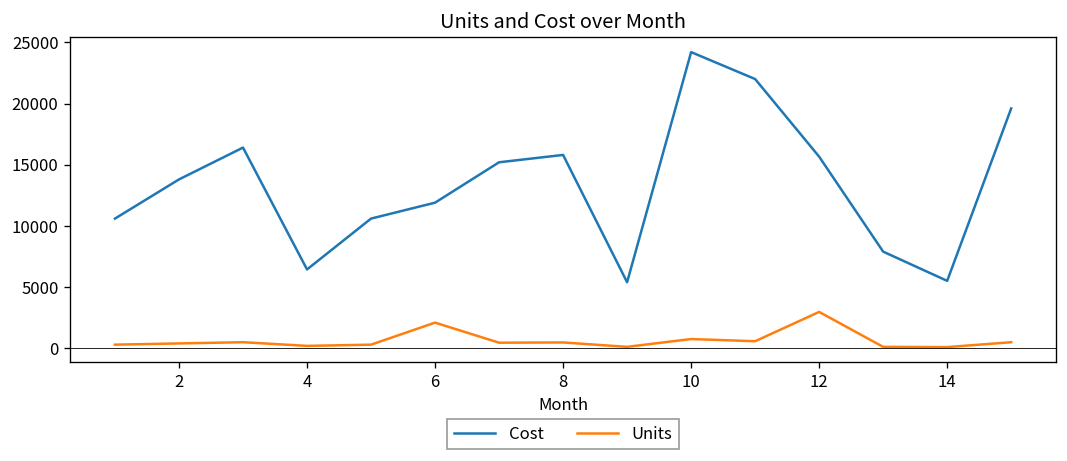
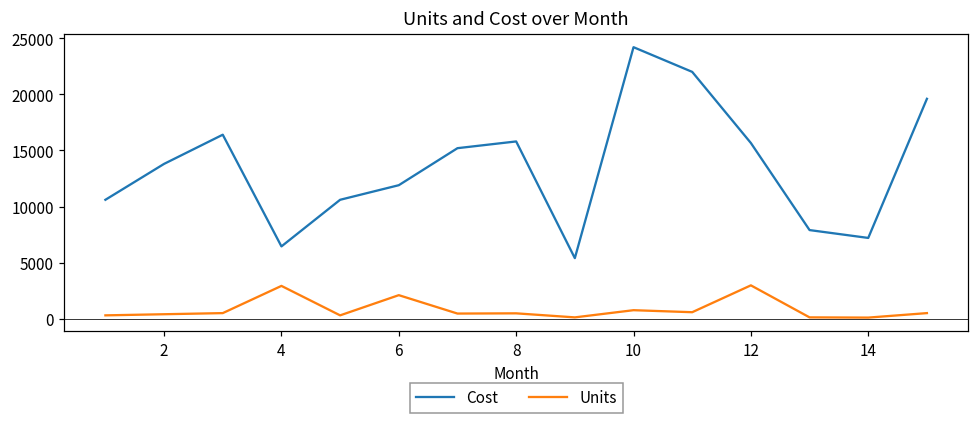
Units, 4: 200 -> 2900
Cost, 14: 5500 -> 7200
